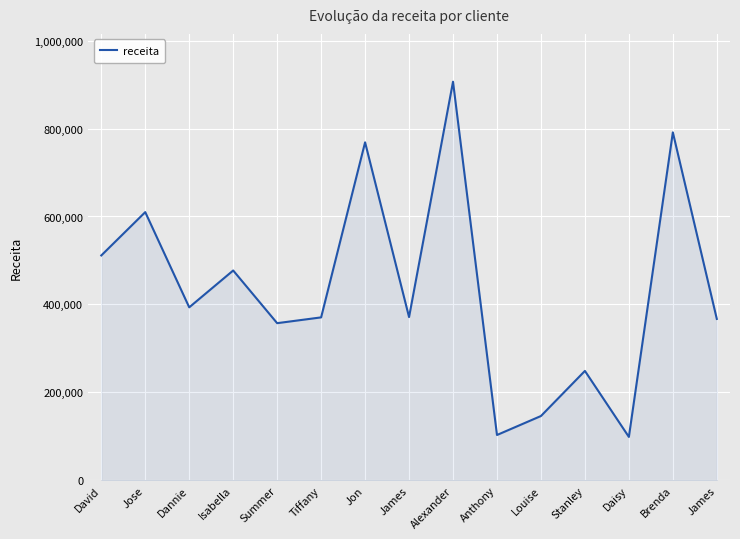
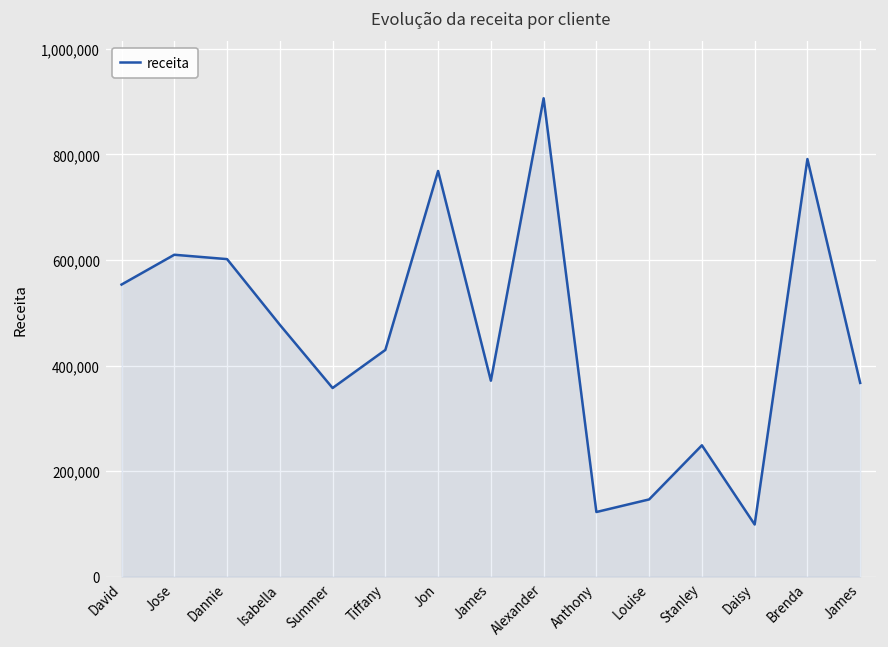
David: 510,000 -> 550,000
Dannie: 390,000 -> 600,000
Tiffany: 370,000 -> 430,000
Anthony: 100,000 -> 120,000
